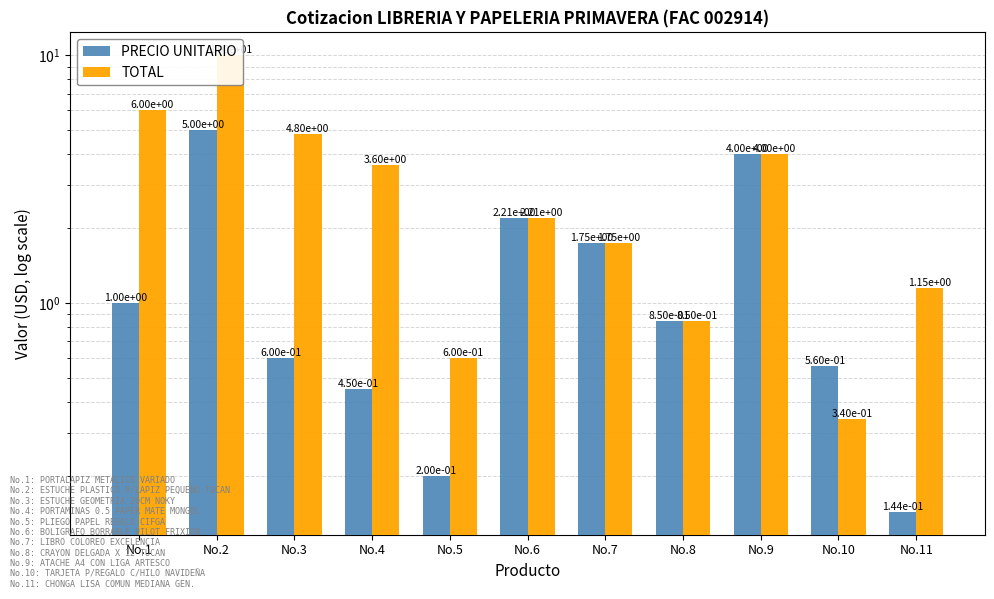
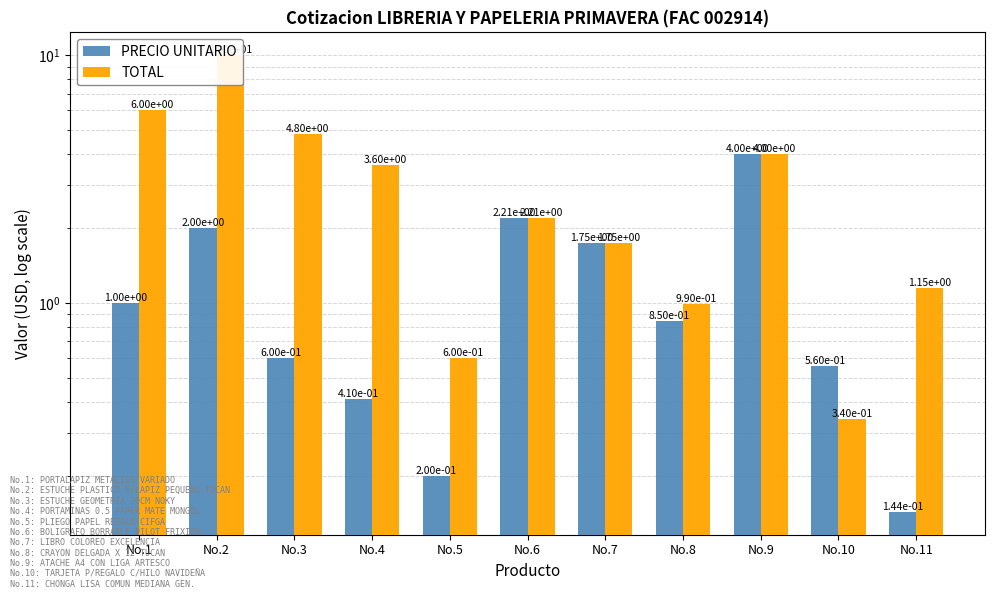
PRECIO UNITARIO, No.2: 5.00e+00 -> 2.00e+00
PRECIO UNITARIO, No.4: 4.50e-01 -> 4.10e-01
TOTAL, No.8: 8.50e-01 -> 9.90e-01
